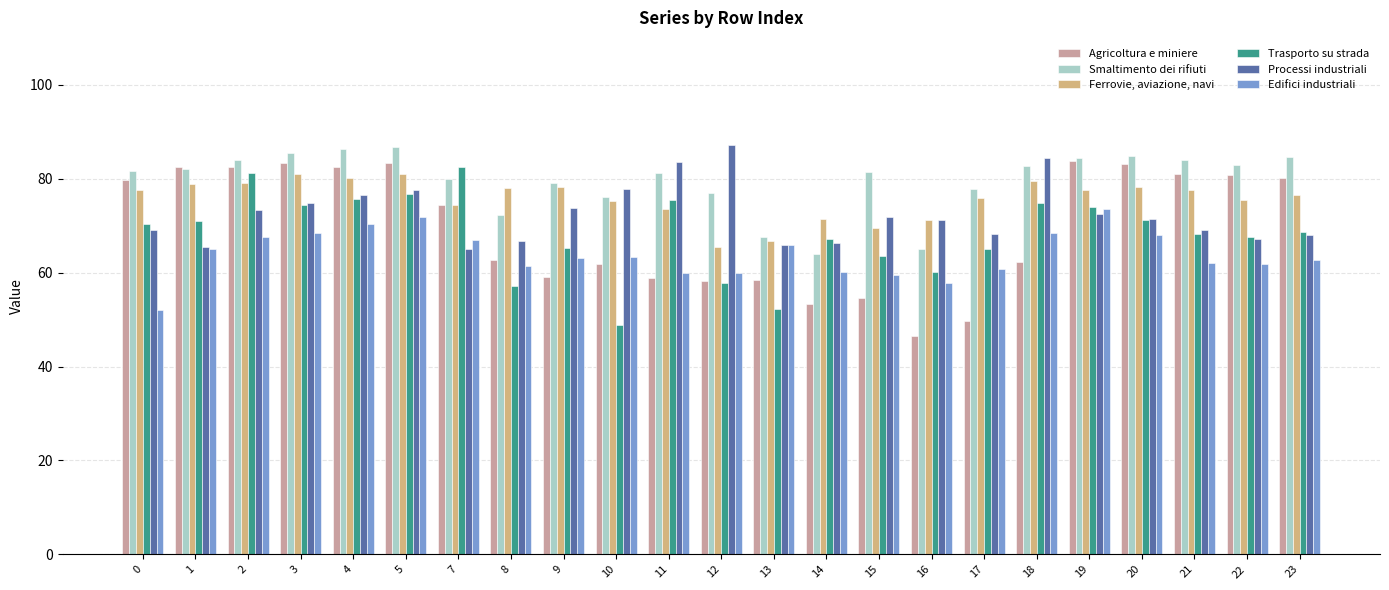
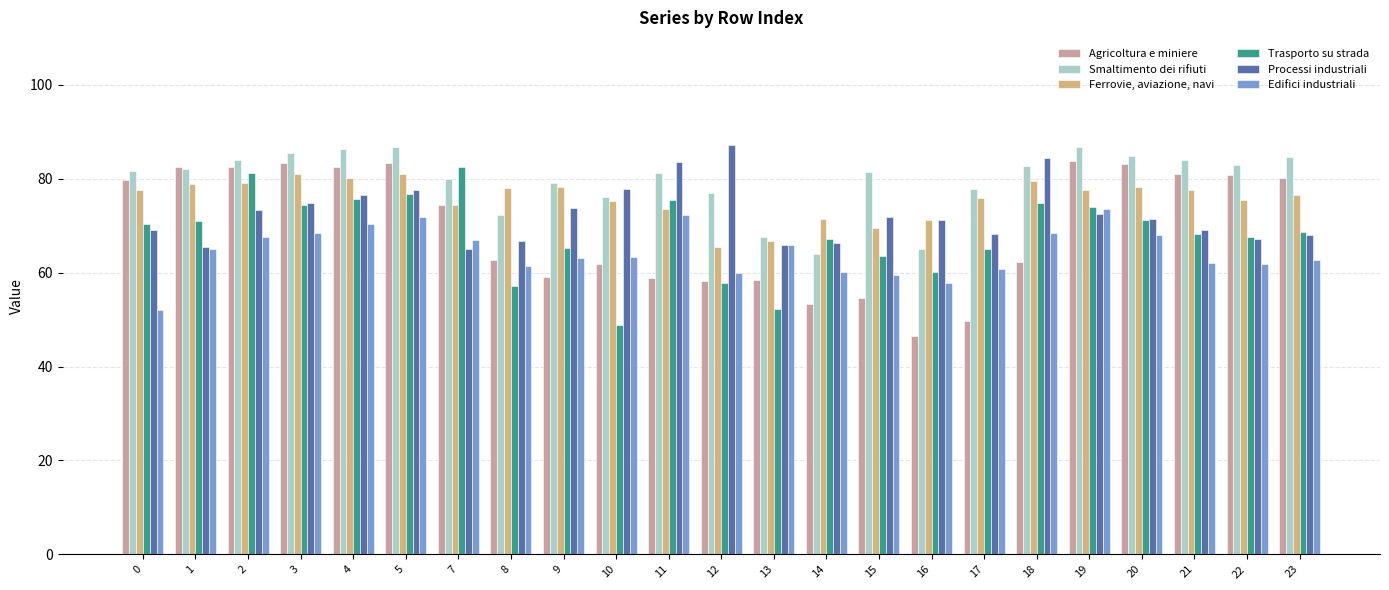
Edifici industriali, 11: 60 -> 72
Smaltimento dei rifiuti, 19: 84 -> 87
